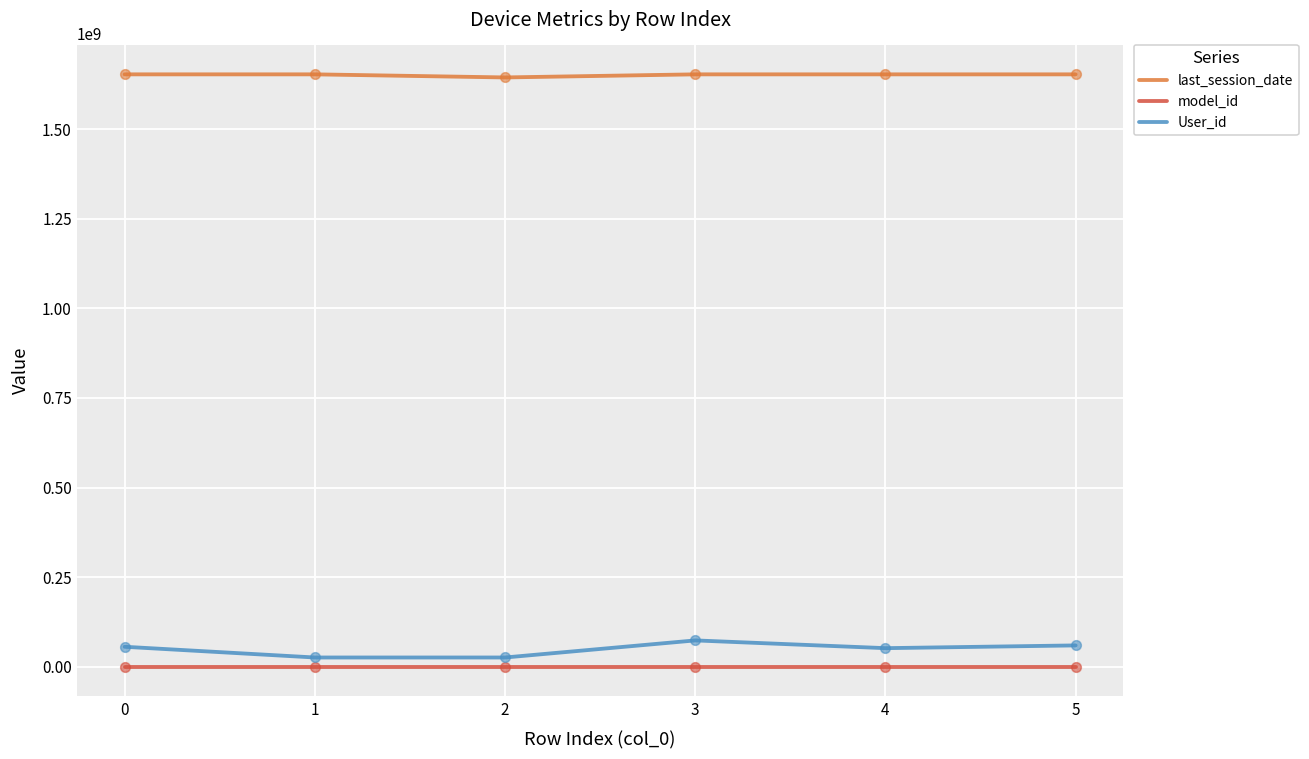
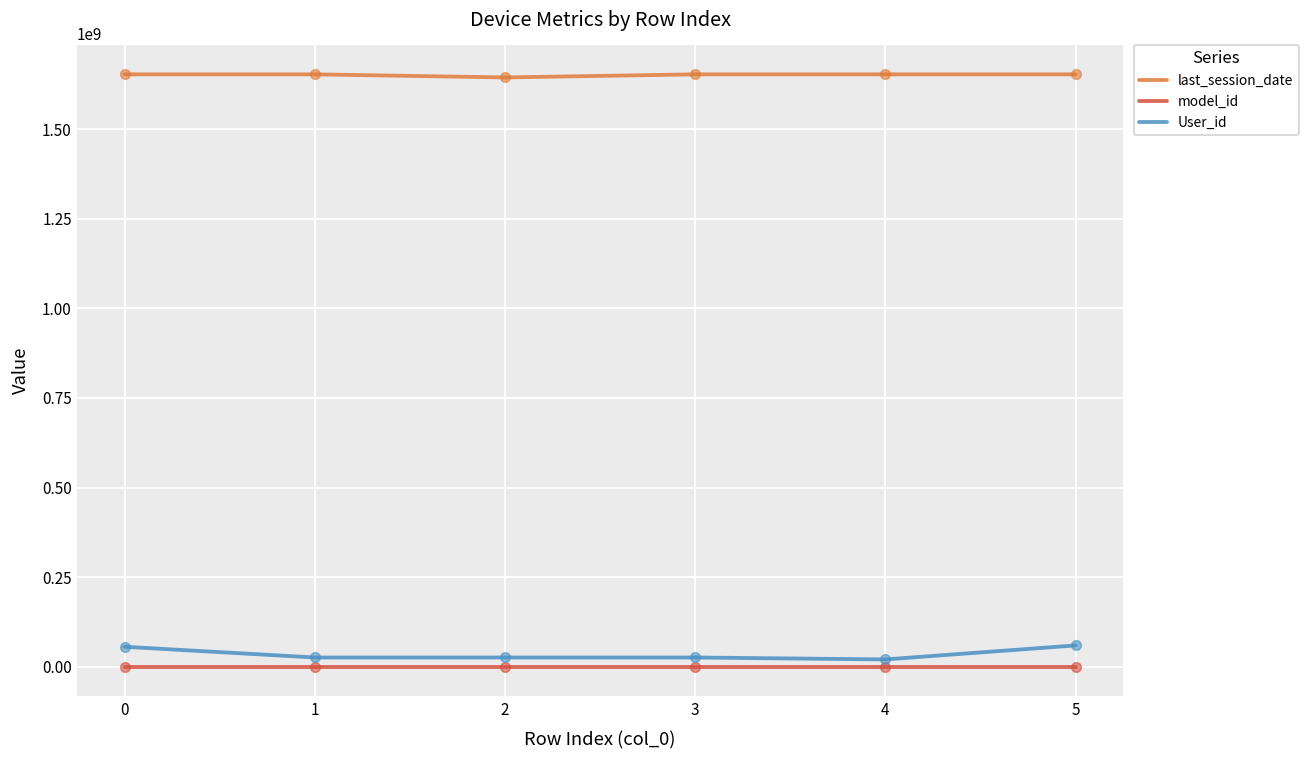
User_id, 3: 70000000 -> 30000000
User_id, 4: 50000000 -> 20000000
